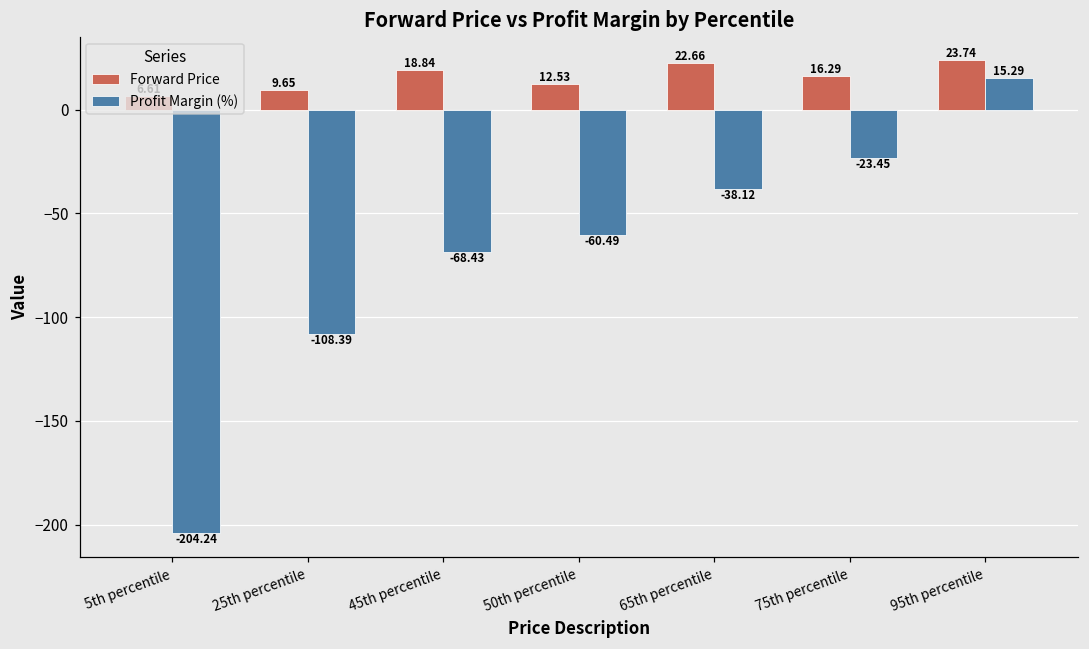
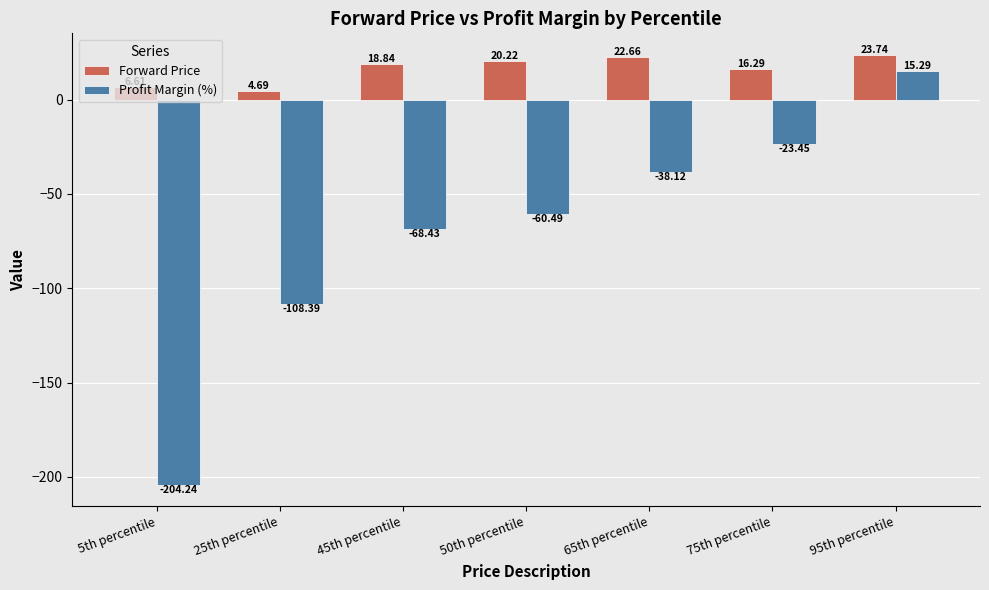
Forward Price, 25th percentile: 9.65 -> 4.69
Forward Price, 50th percentile: 12.53 -> 20.22
